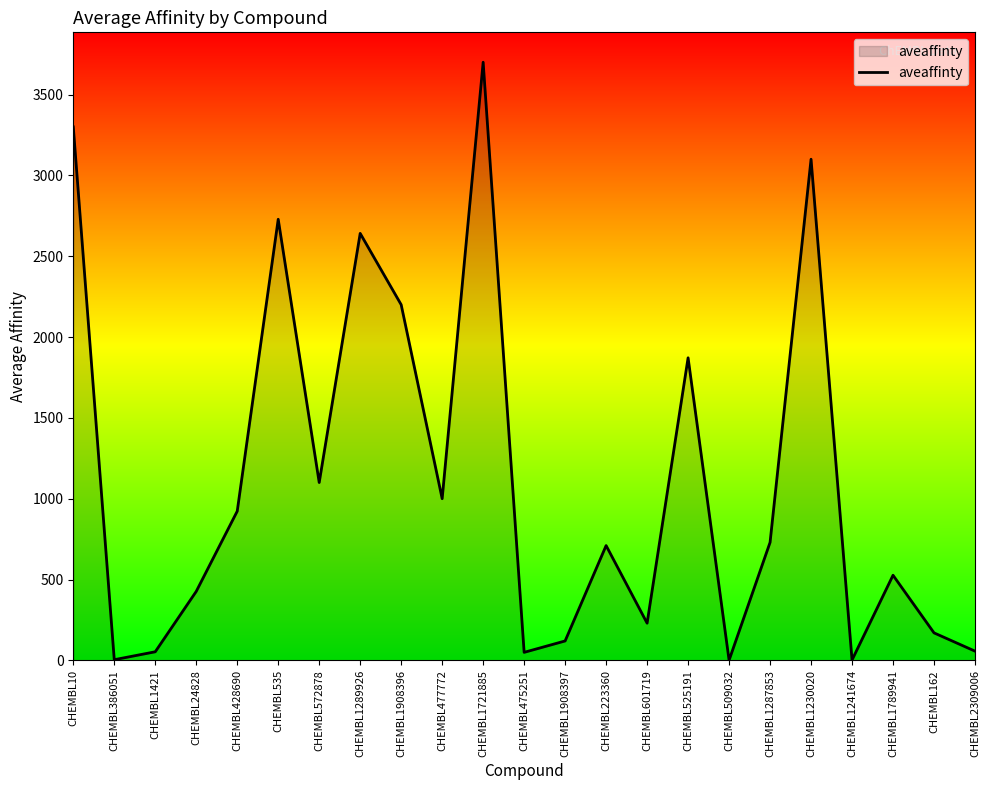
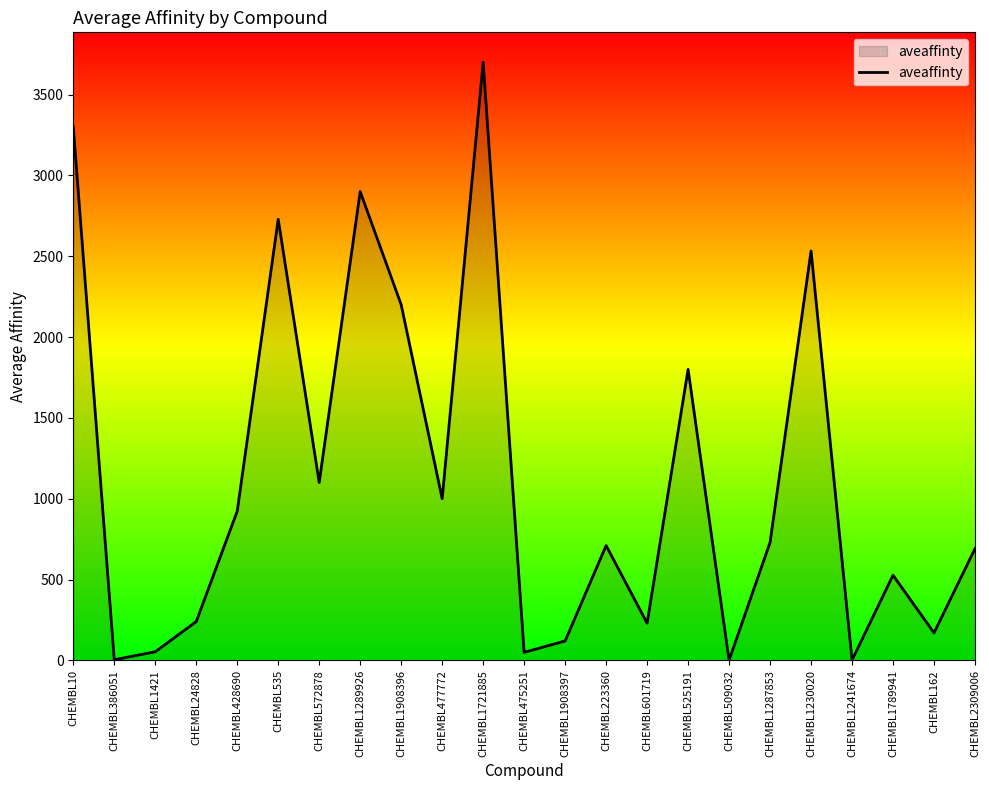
CHEMBL24828: 430 -> 240
CHEMBL1289926: 2640 -> 2900
CHEMBL525191: 1870 -> 1800
CHEMBL1230020: 3100 -> 2530
CHEMBL2309006: 60 -> 690
